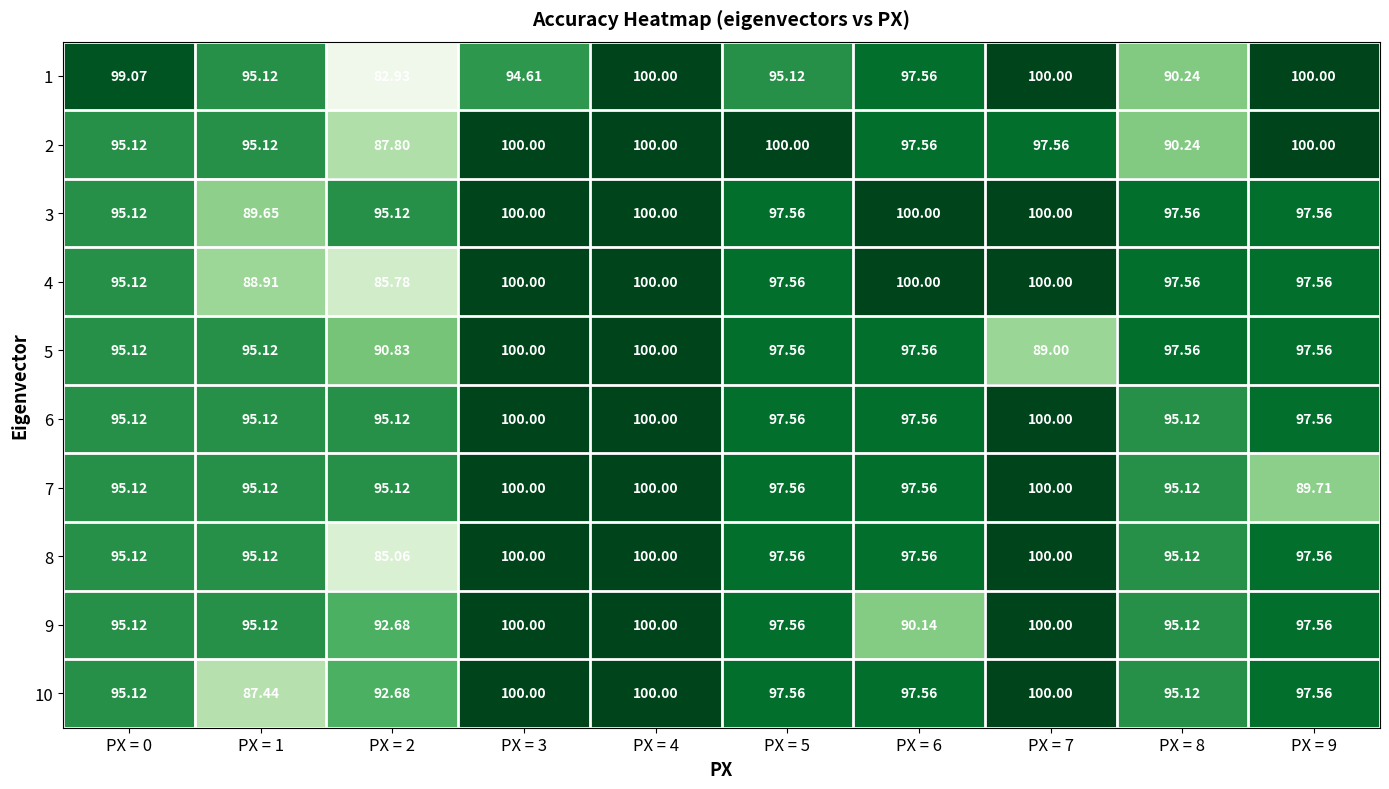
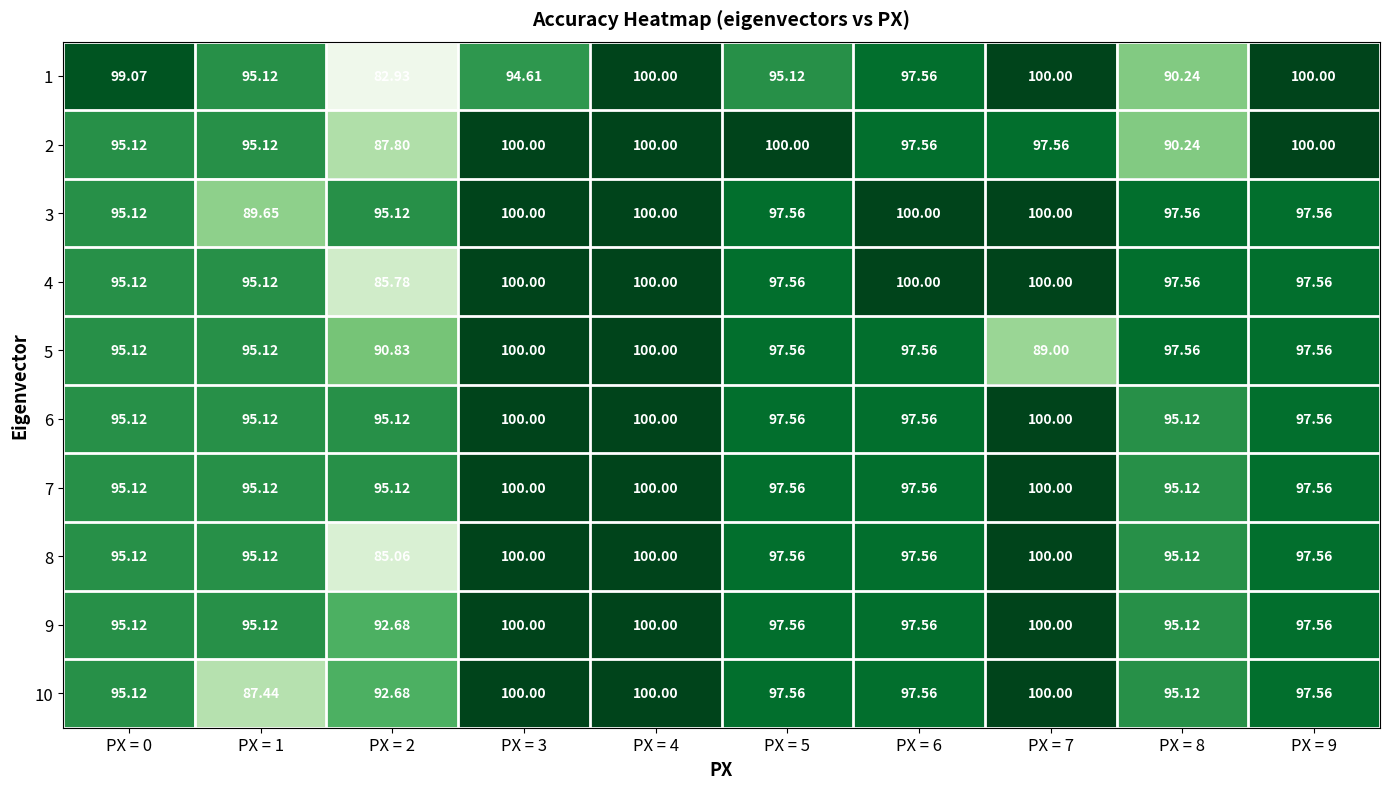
4, PX = 1: 88.91 -> 95.12
7, PX = 9: 89.71 -> 97.56
9, PX = 6: 90.14 -> 97.56
